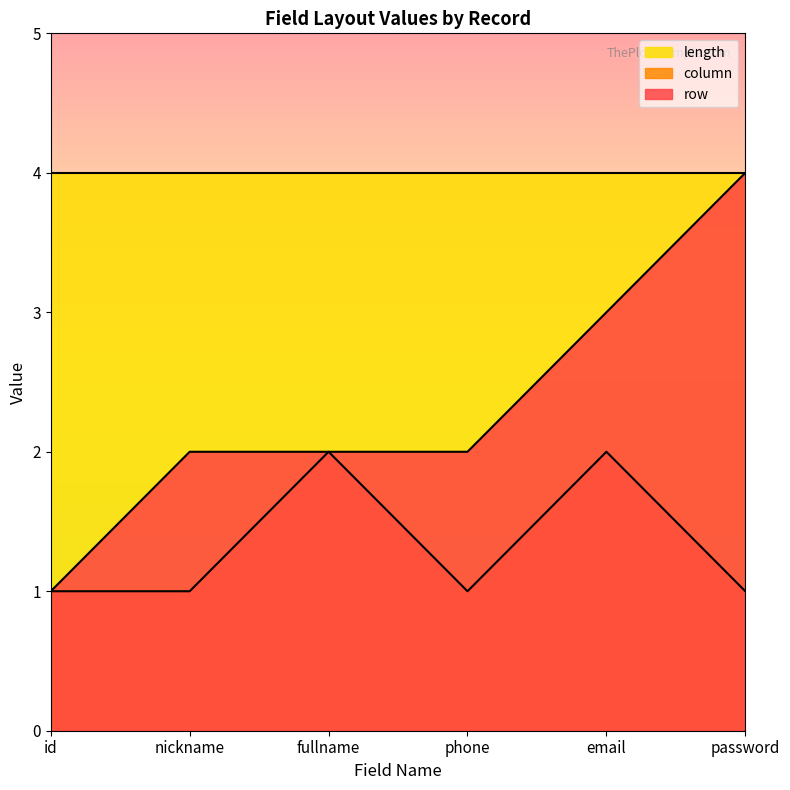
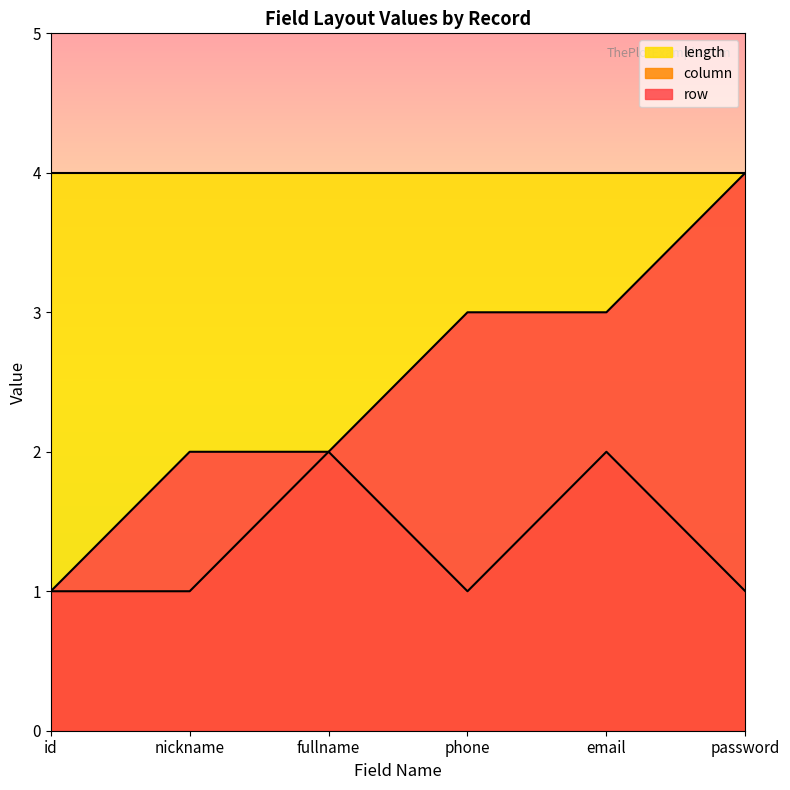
row, phone: 2 -> 3
